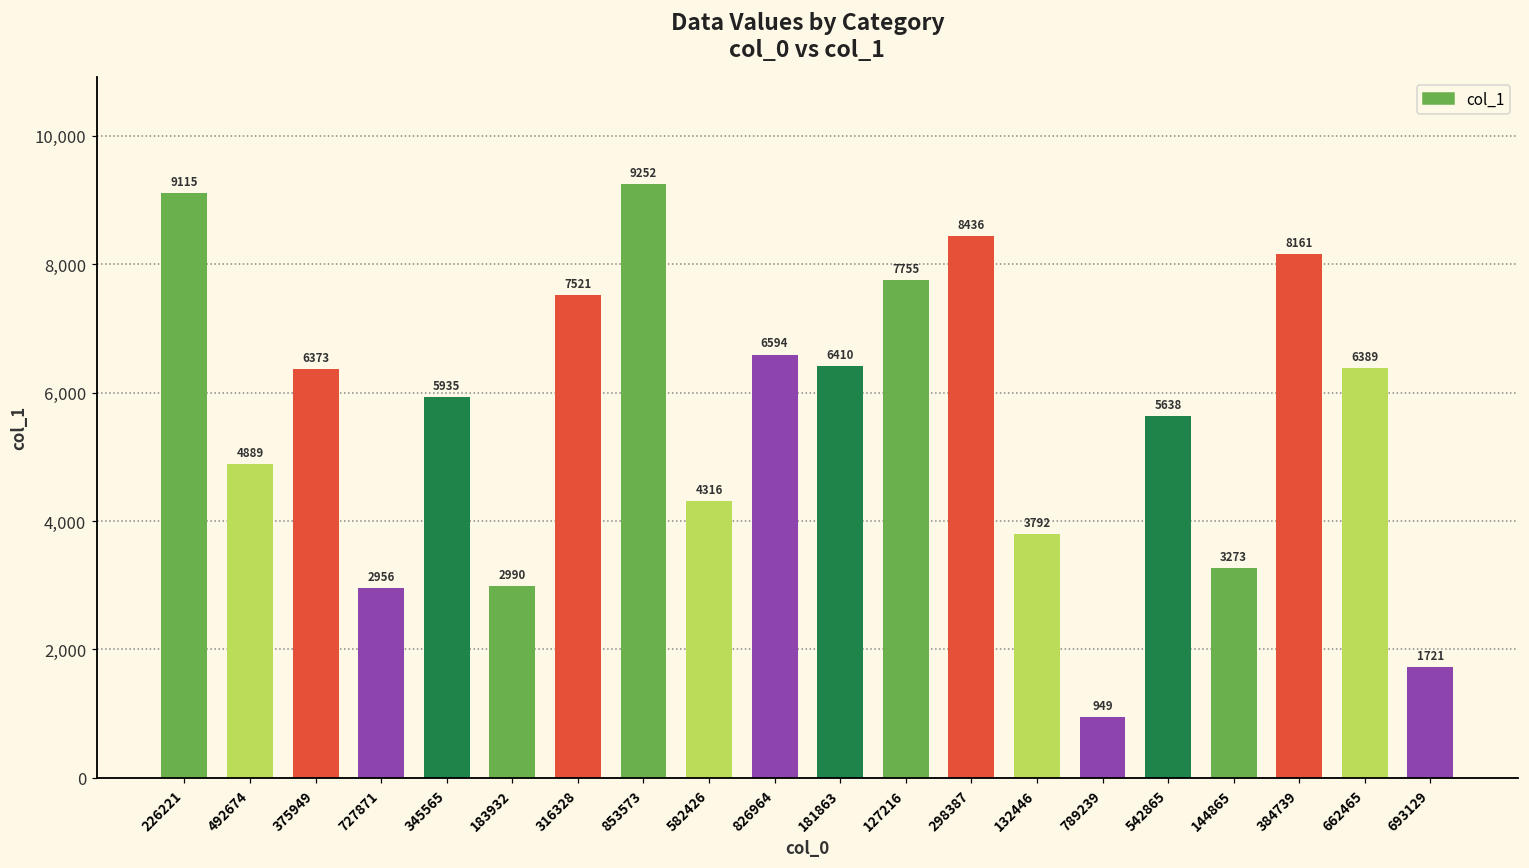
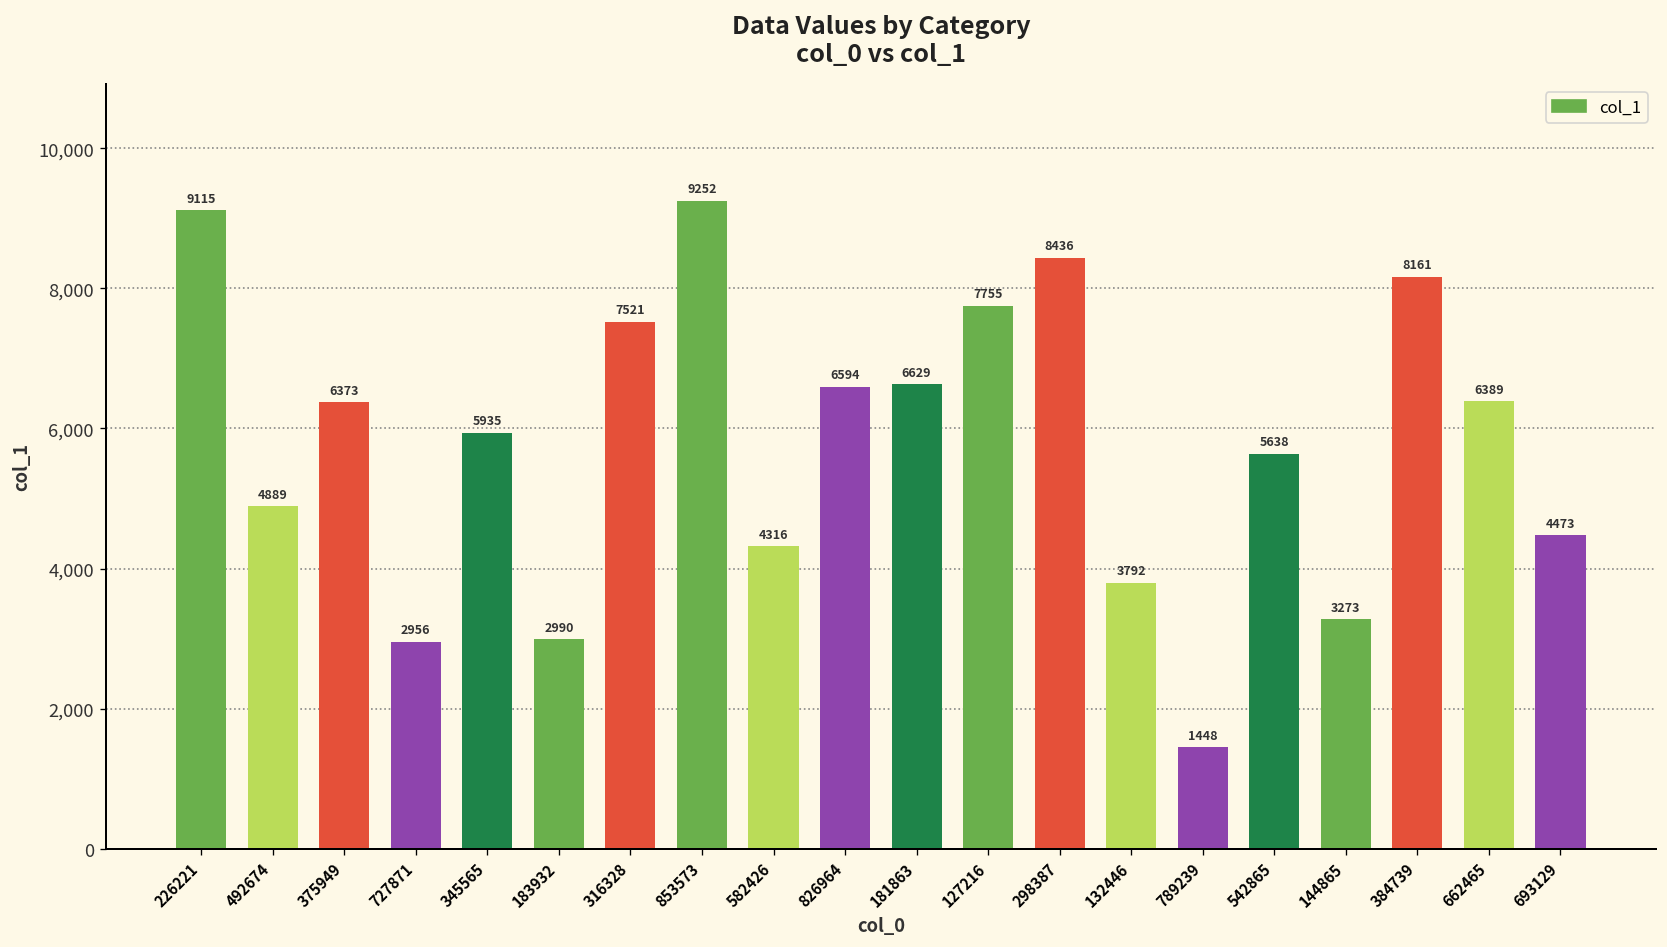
181863: 6410 -> 6629
789239: 949 -> 1448
693129: 1721 -> 4473
